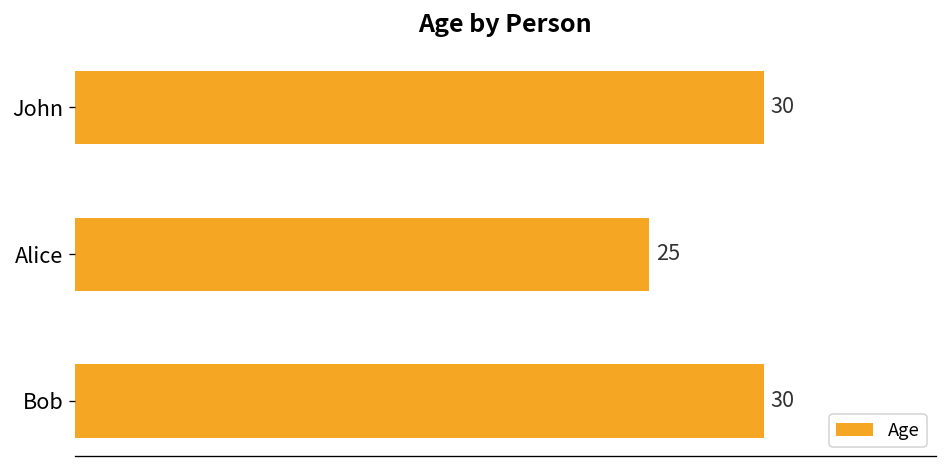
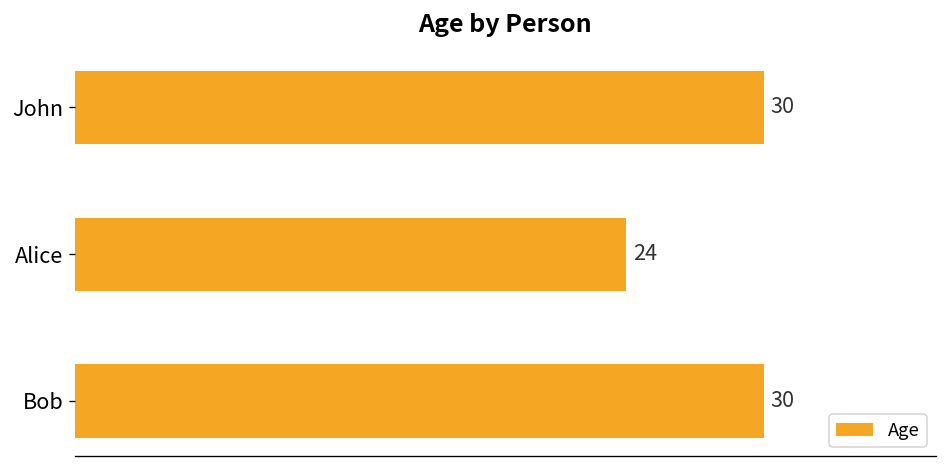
Alice: 25 -> 24
